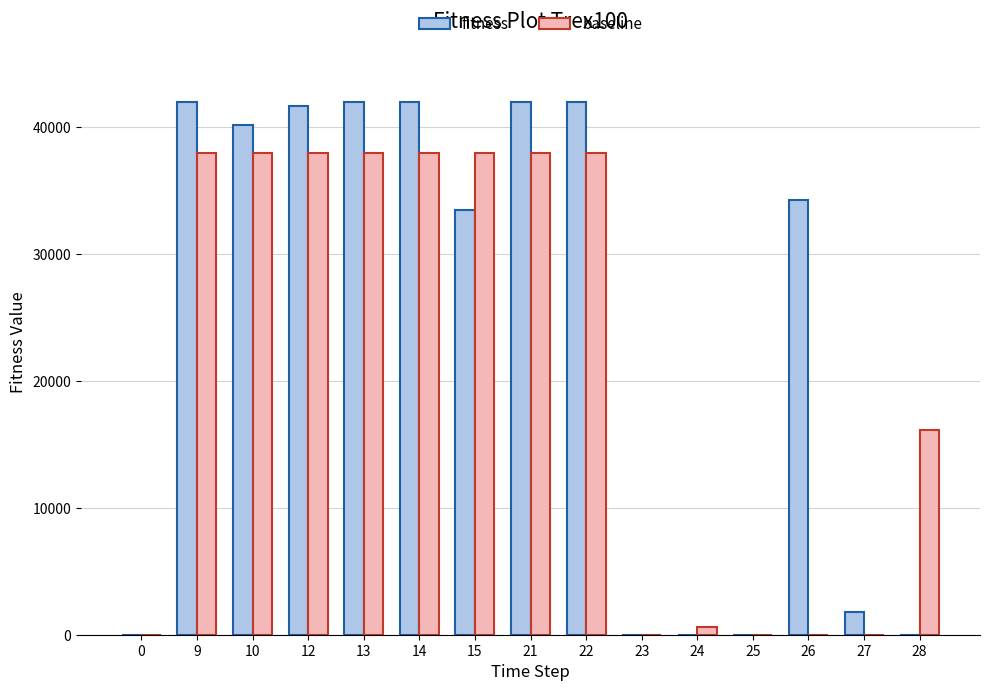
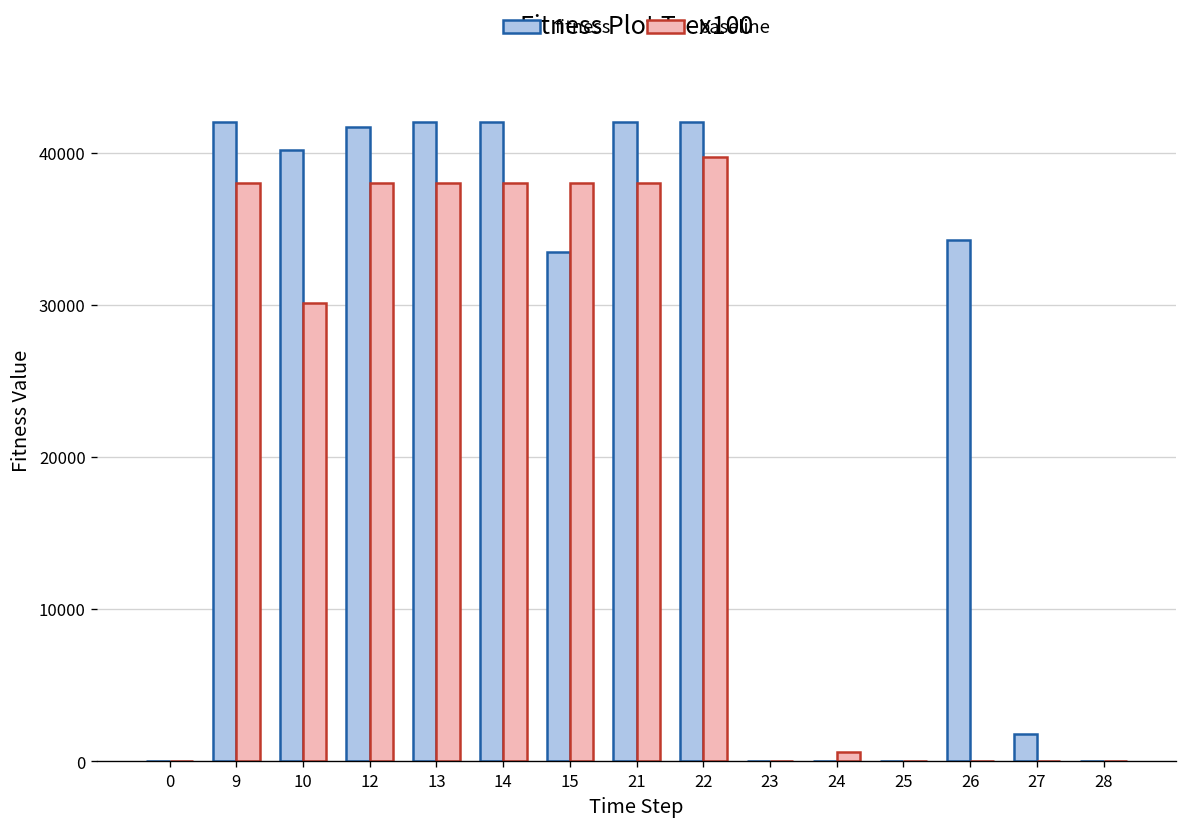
baseline, 10: 38000 -> 30100
baseline, 22: 38000 -> 39700
baseline, 28: 16100 -> 0
